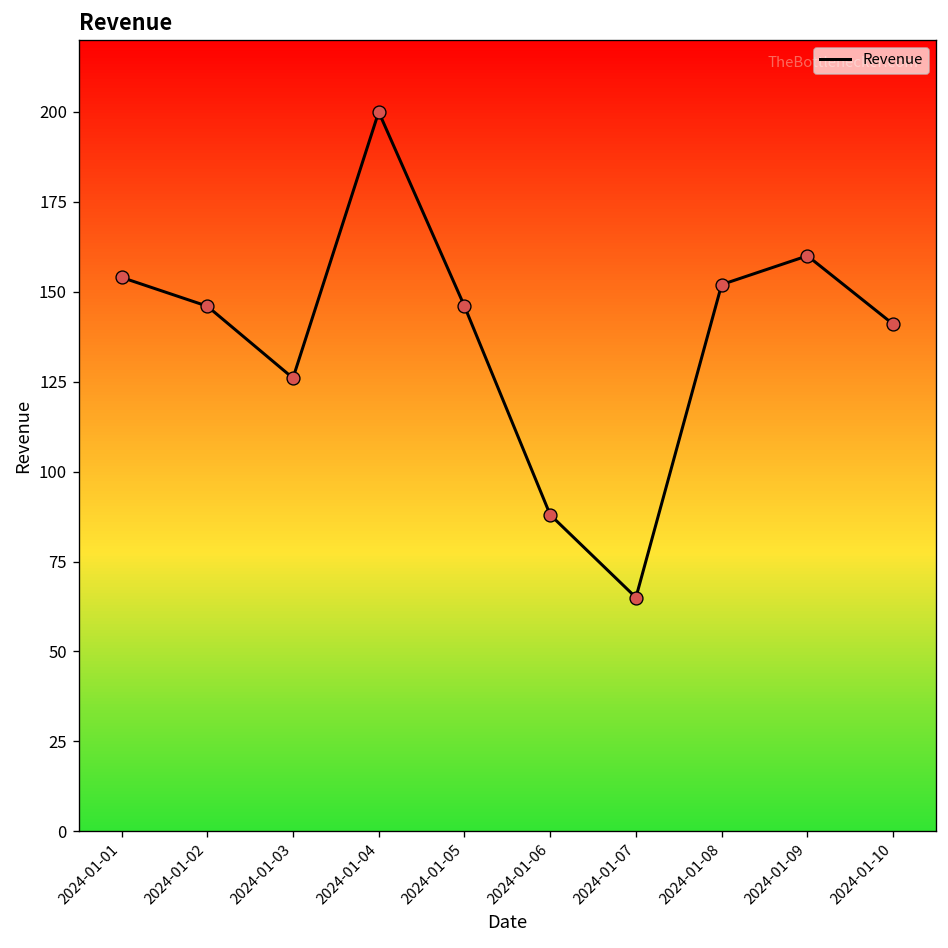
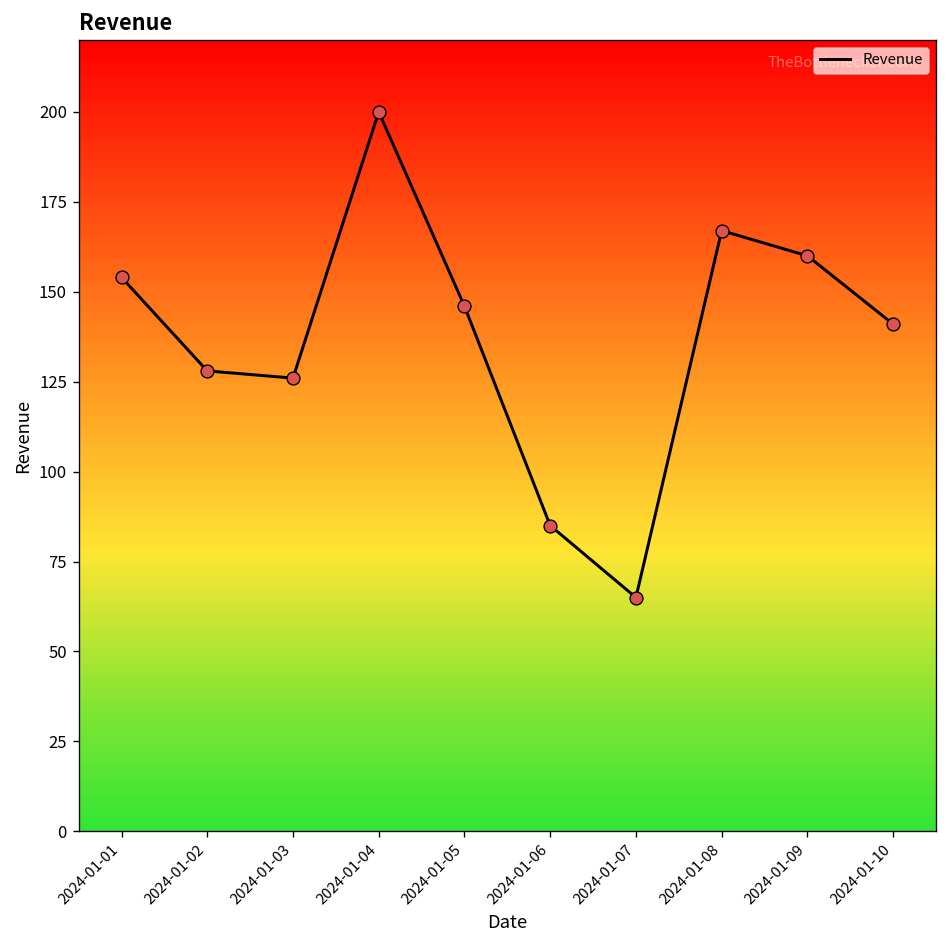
2024-01-02: 146 -> 128
2024-01-06: 88 -> 85
2024-01-08: 152 -> 167
